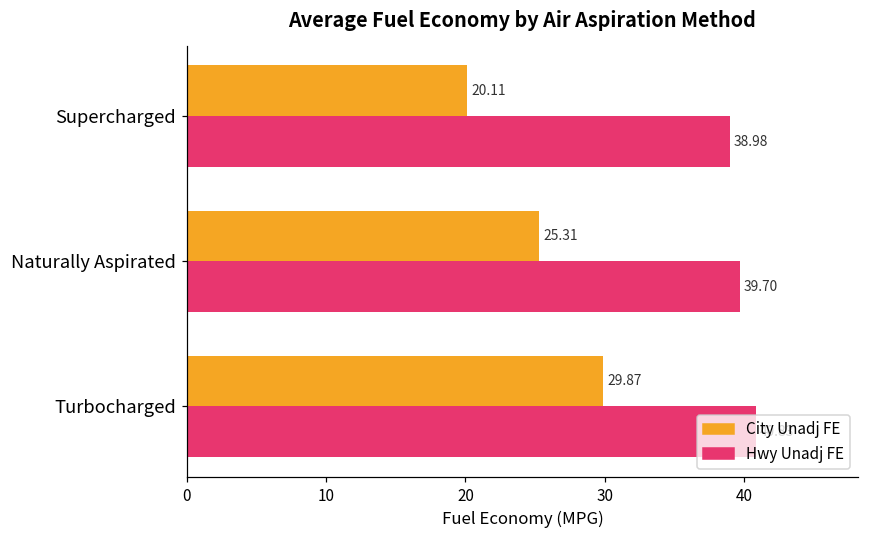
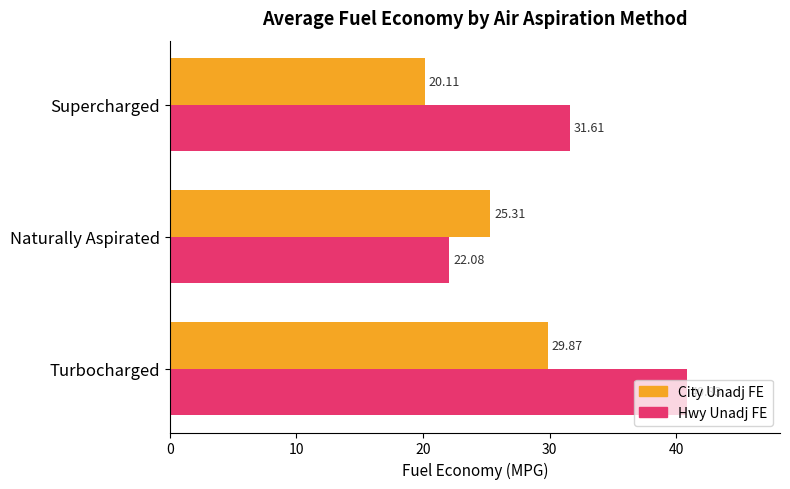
Hwy Unadj FE, Supercharged: 38.98 -> 31.61
Hwy Unadj FE, Naturally Aspirated: 39.70 -> 22.08
